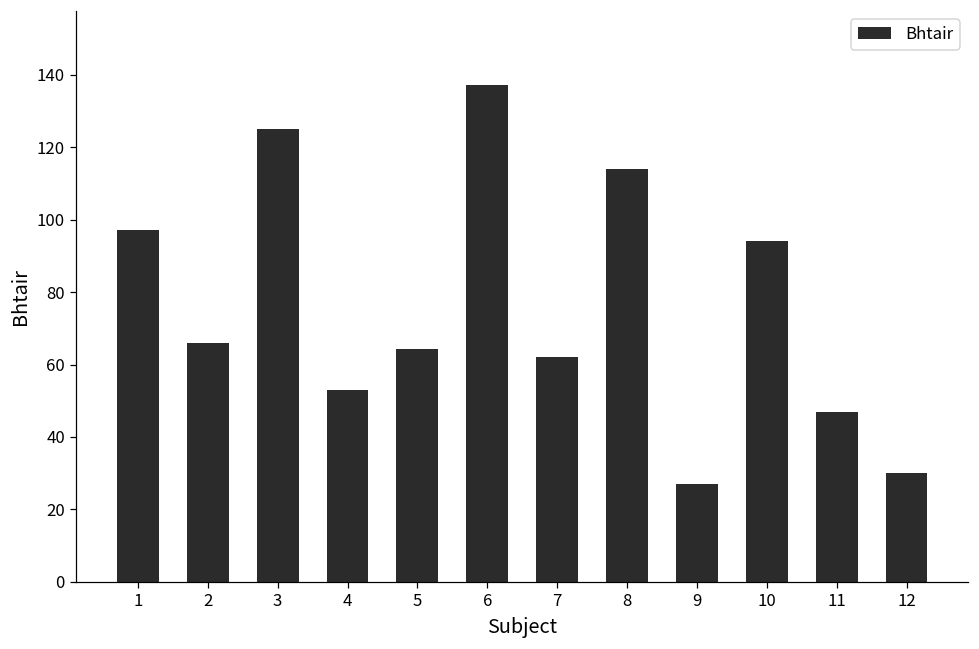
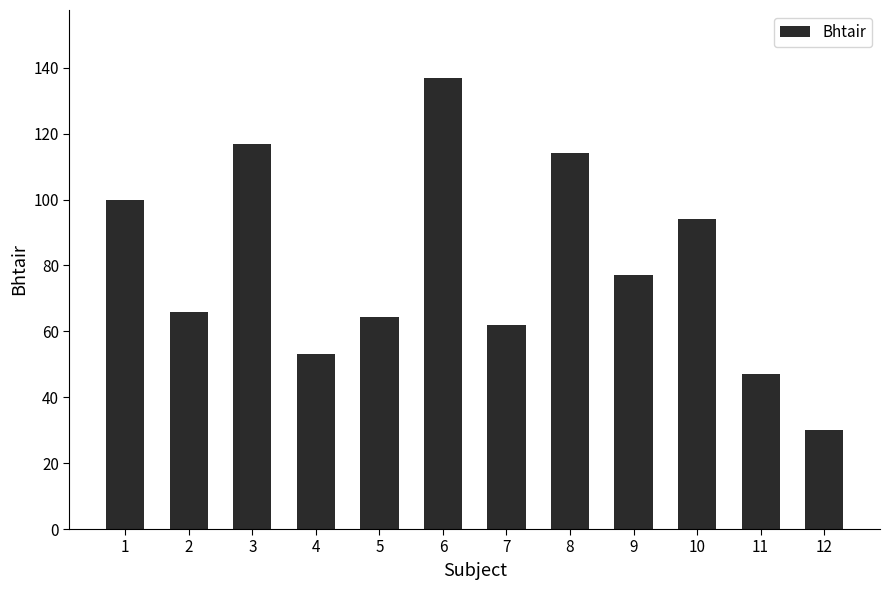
1: 97 -> 100
3: 125 -> 117
9: 27 -> 77
